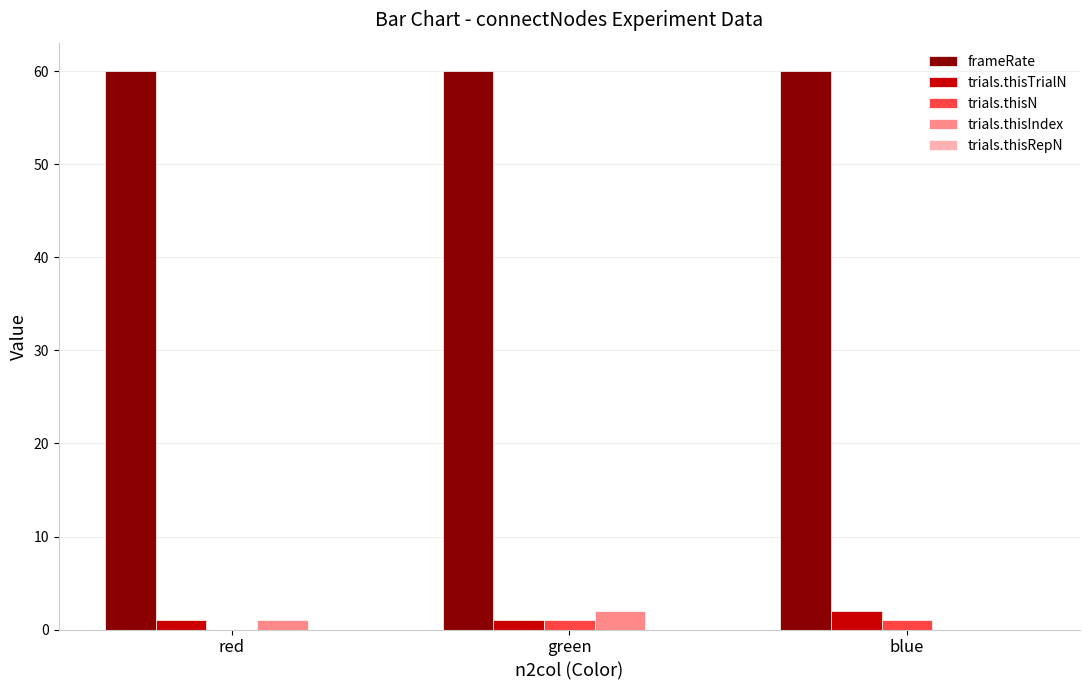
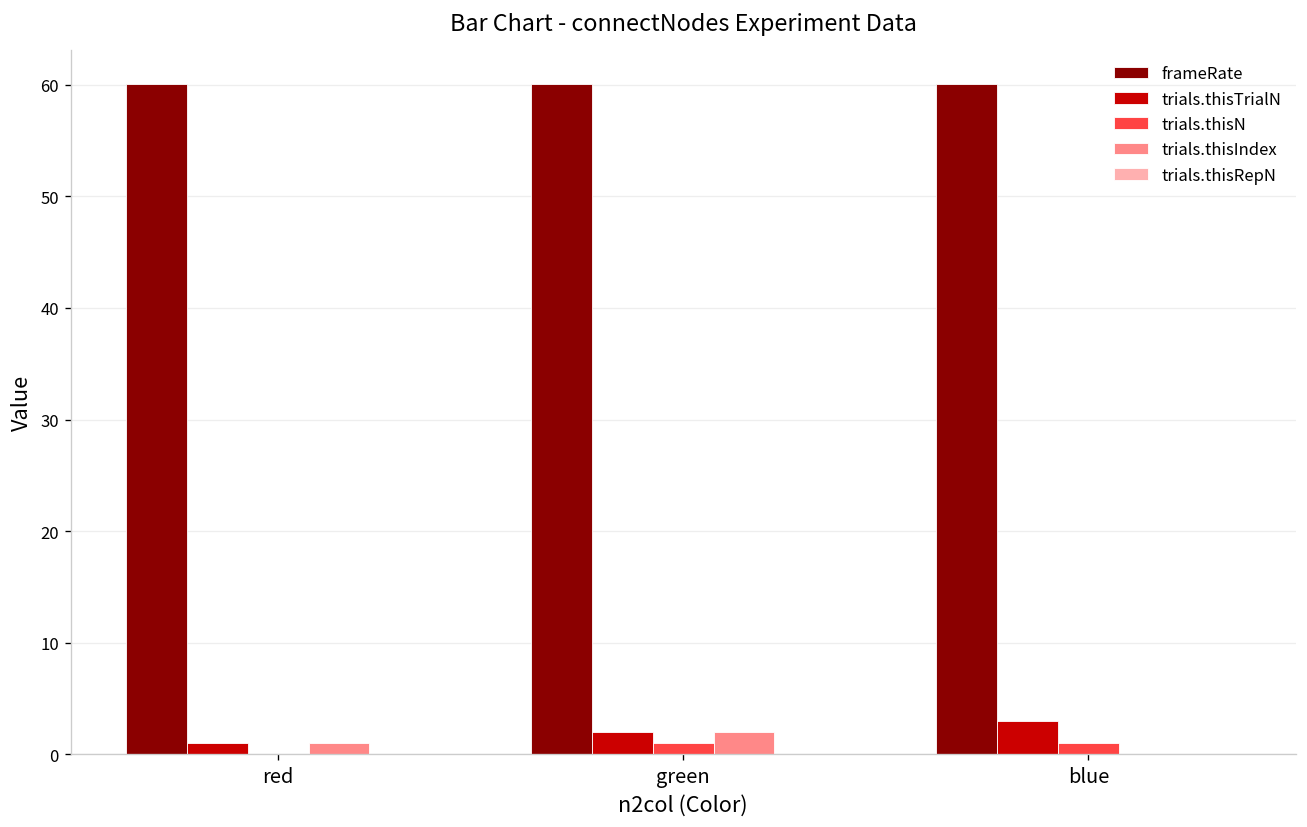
trials.thisTrialN, green: 1 -> 2
trials.thisTrialN, blue: 2 -> 3
